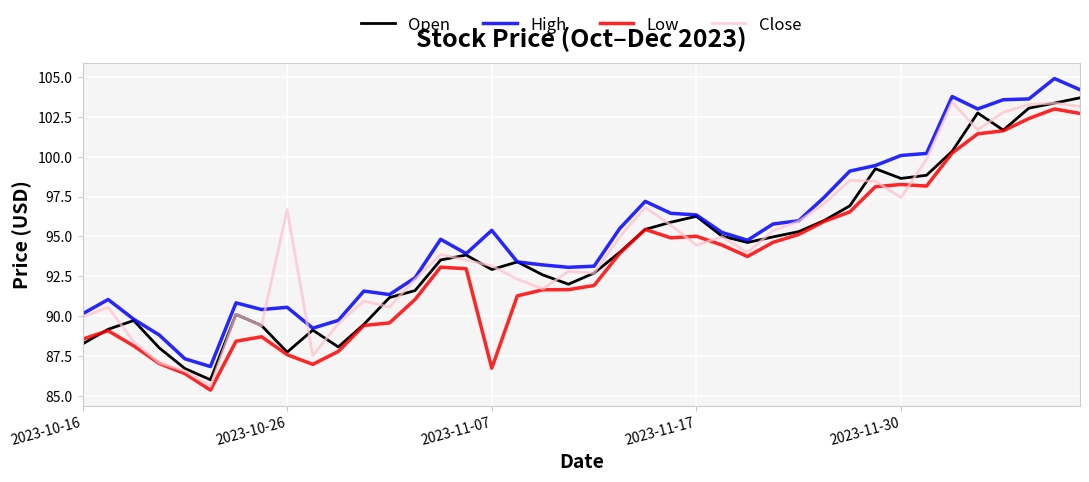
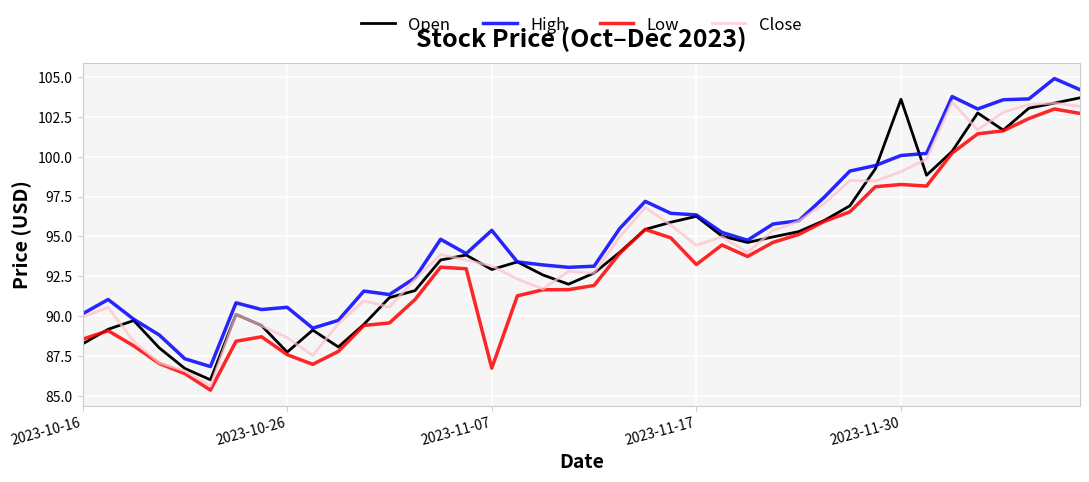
Close, 2023-10-26: 96.7 -> 88.7
Low, 2023-11-17: 95.0 -> 93.2
Open, 2023-11-30: 98.6 -> 103.6
Close, 2023-11-30: 97.4 -> 99.1
